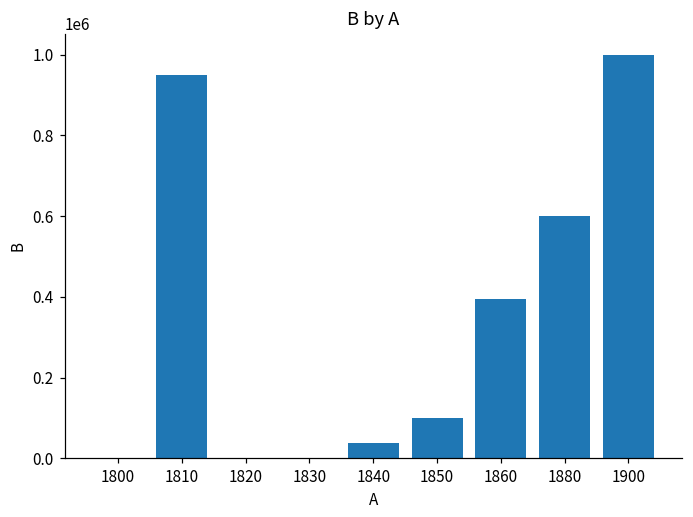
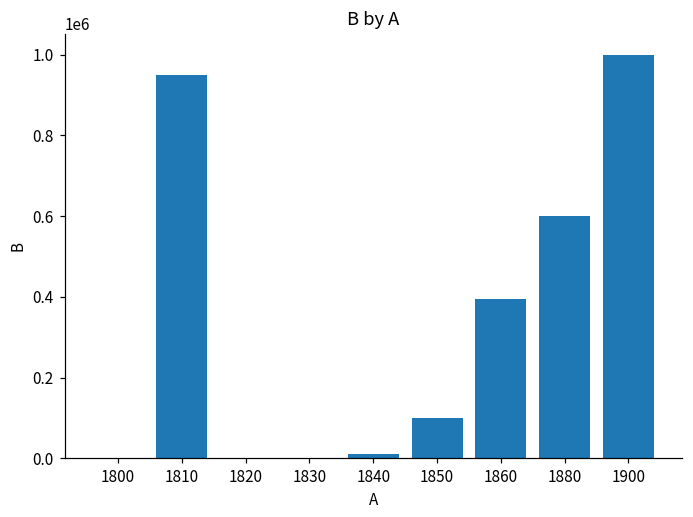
1840: 40000 -> 10000
